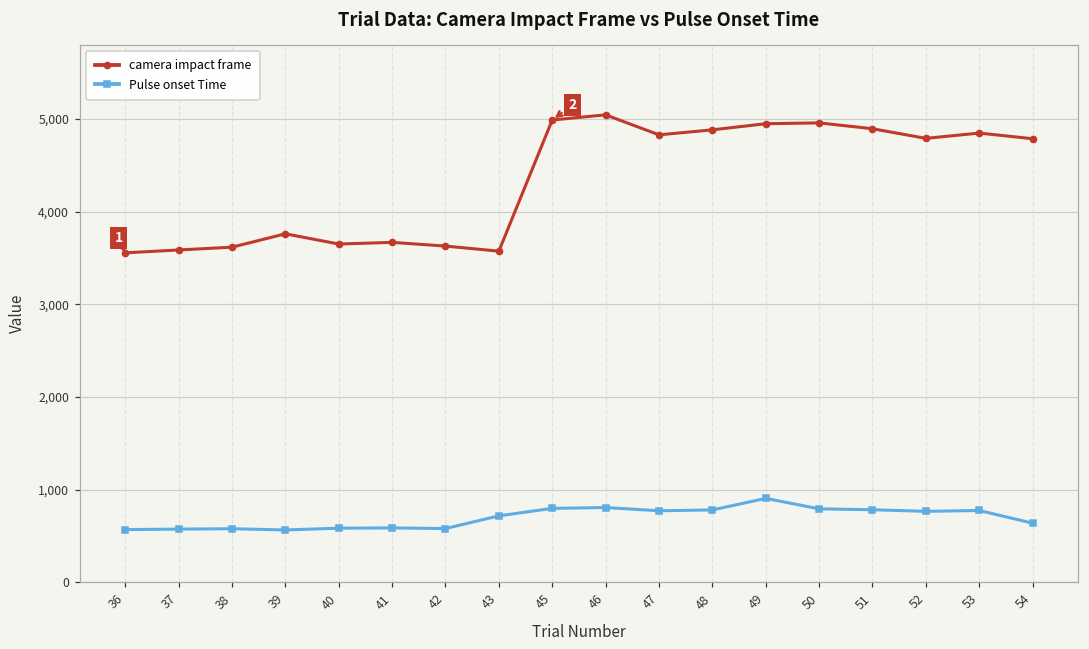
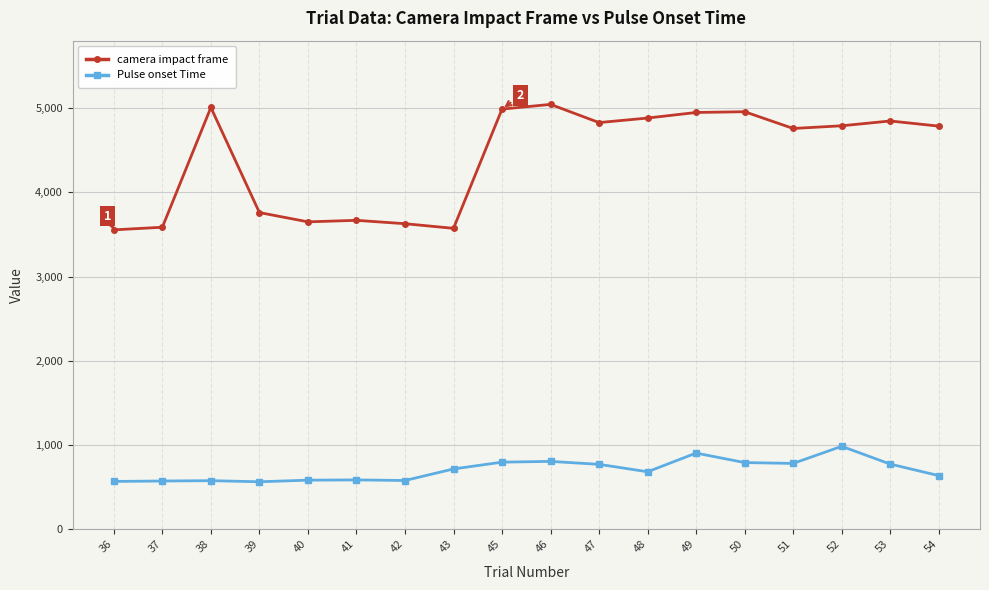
camera impact frame, 38: 3,600 -> 5,000
Pulse onset Time, 48: 800 -> 700
camera impact frame, 51: 4,900 -> 4,800
Pulse onset Time, 52: 800 -> 1,000
